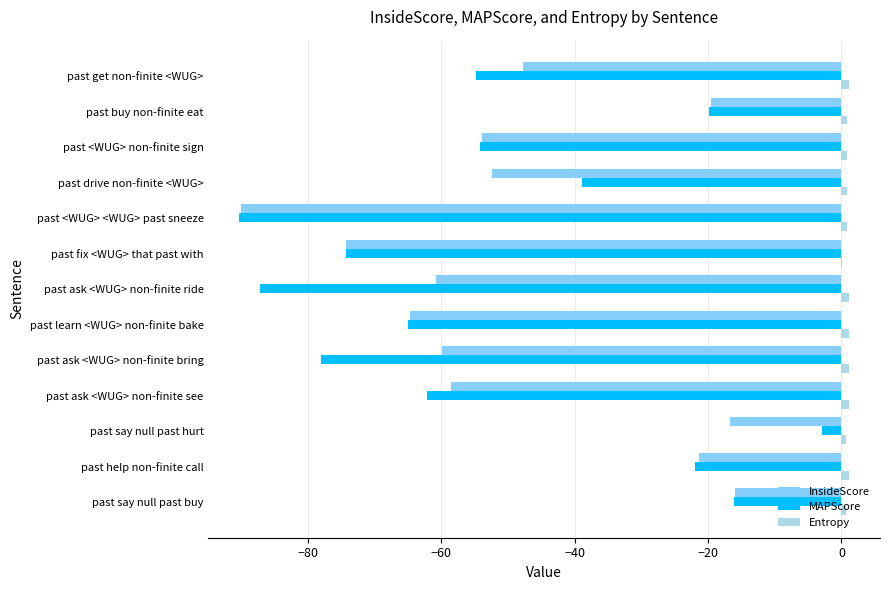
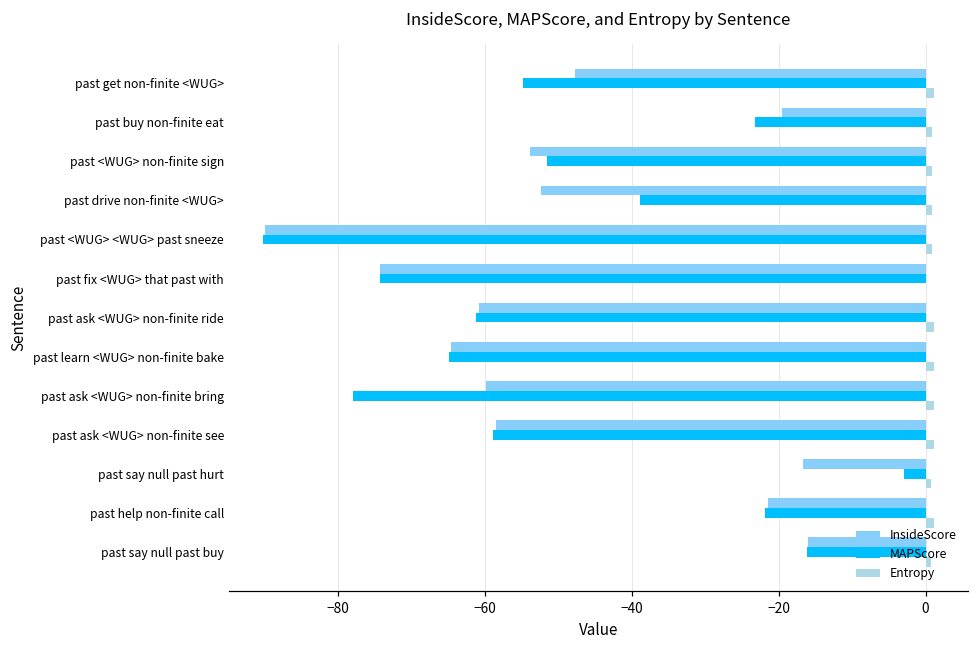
MAPScore, past buy non-finite eat: -20 -> -23
MAPScore, past <WUG> non-finite sign: -54 -> -52
MAPScore, past ask <WUG> non-finite ride: -87 -> -61
MAPScore, past ask <WUG> non-finite see: -62 -> -59
